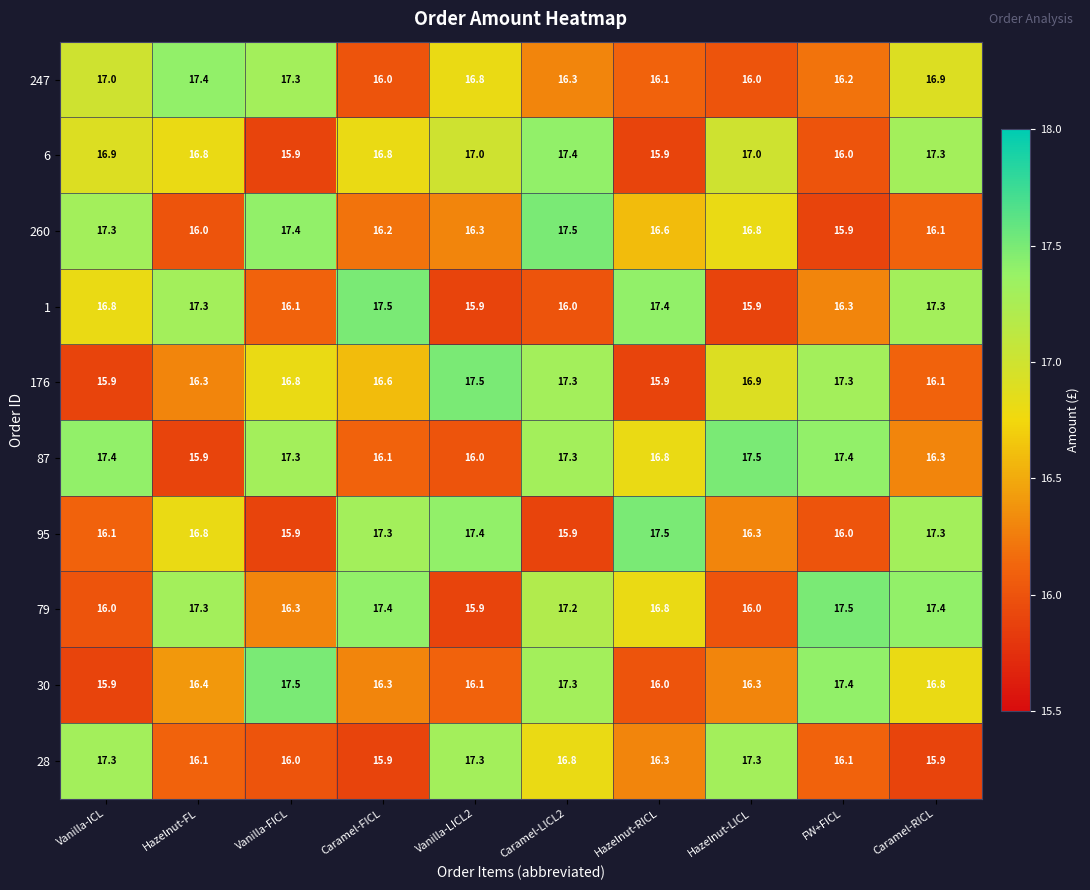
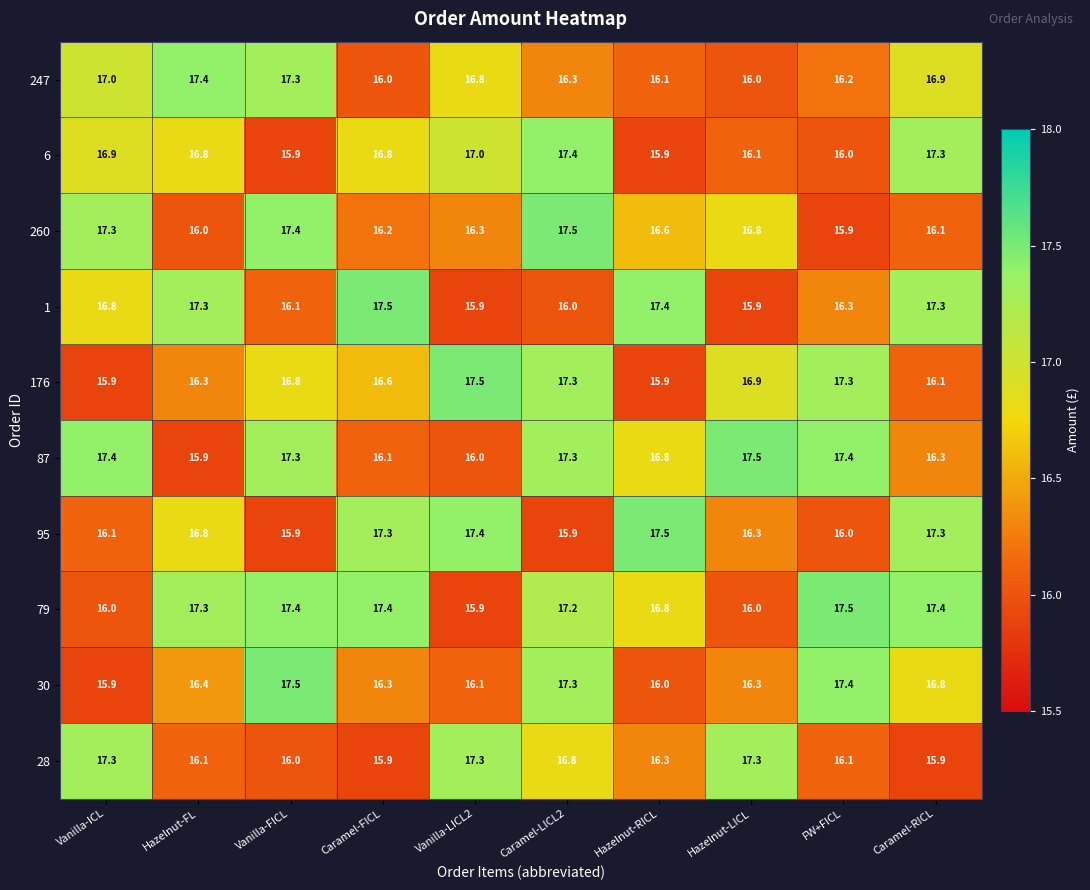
6, Hazelnut-LICL: 17.0 -> 16.1
79, Vanilla-FICL: 16.3 -> 17.4
